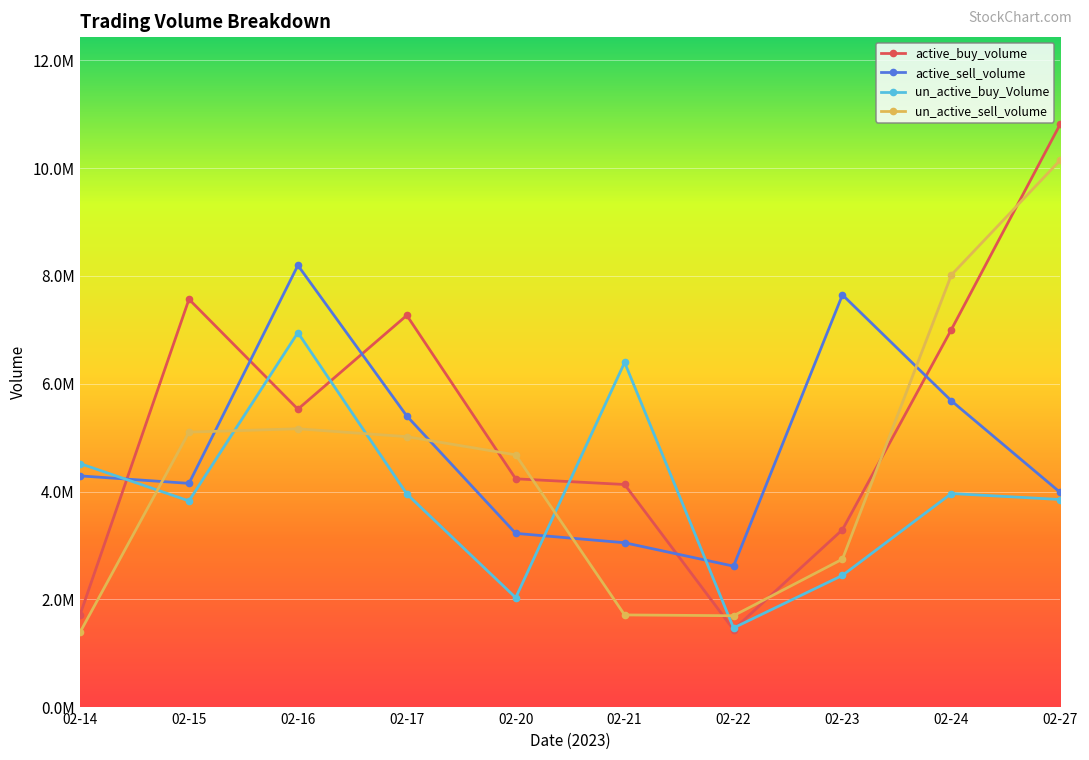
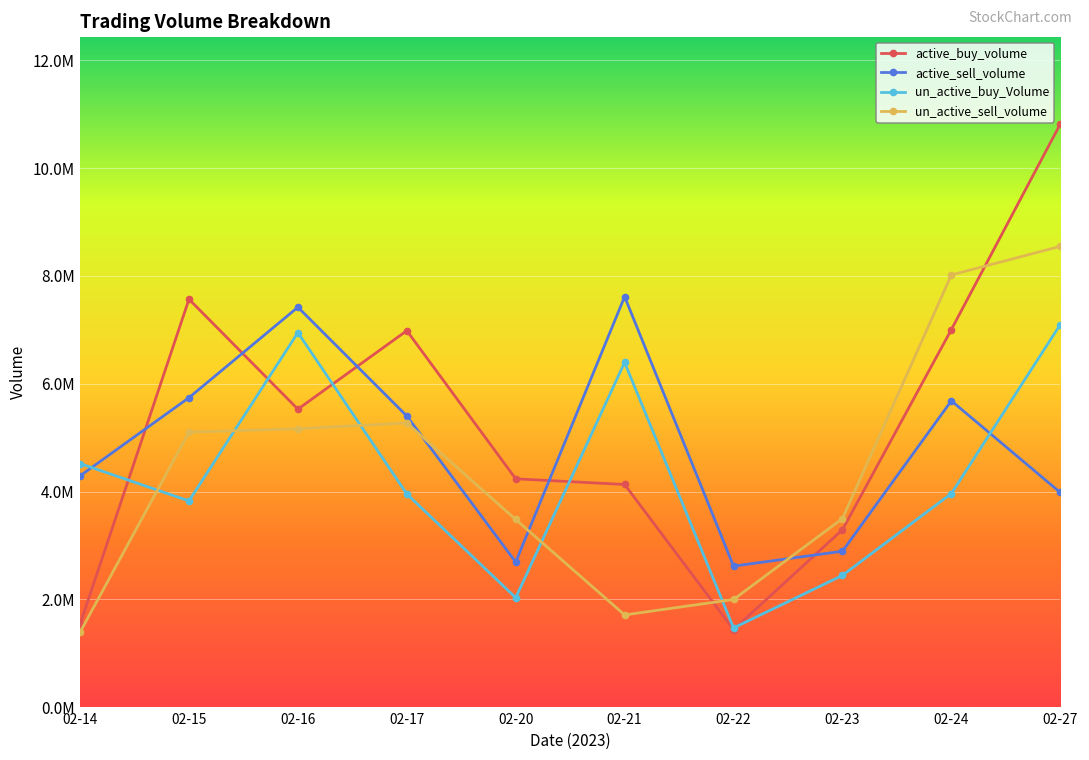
active_buy_volume, 02-14: 1700000 -> 1500000
active_sell_volume, 02-15: 4200000 -> 5700000
active_sell_volume, 02-16: 8200000 -> 7400000
active_buy_volume, 02-17: 7300000 -> 7000000
un_active_sell_volume, 02-17: 5000000 -> 5300000
active_sell_volume, 02-20: 3200000 -> 2700000
un_active_sell_volume, 02-20: 4700000 -> 3500000
active_sell_volume, 02-21: 3100000 -> 7600000
un_active_sell_volume, 02-22: 1700000 -> 2000000
active_sell_volume, 02-23: 7600000 -> 2900000
un_active_sell_volume, 02-23: 2700000 -> 3500000
un_active_buy_Volume, 02-27: 3900000 -> 7100000
un_active_sell_volume, 02-27: 10100000 -> 8500000
